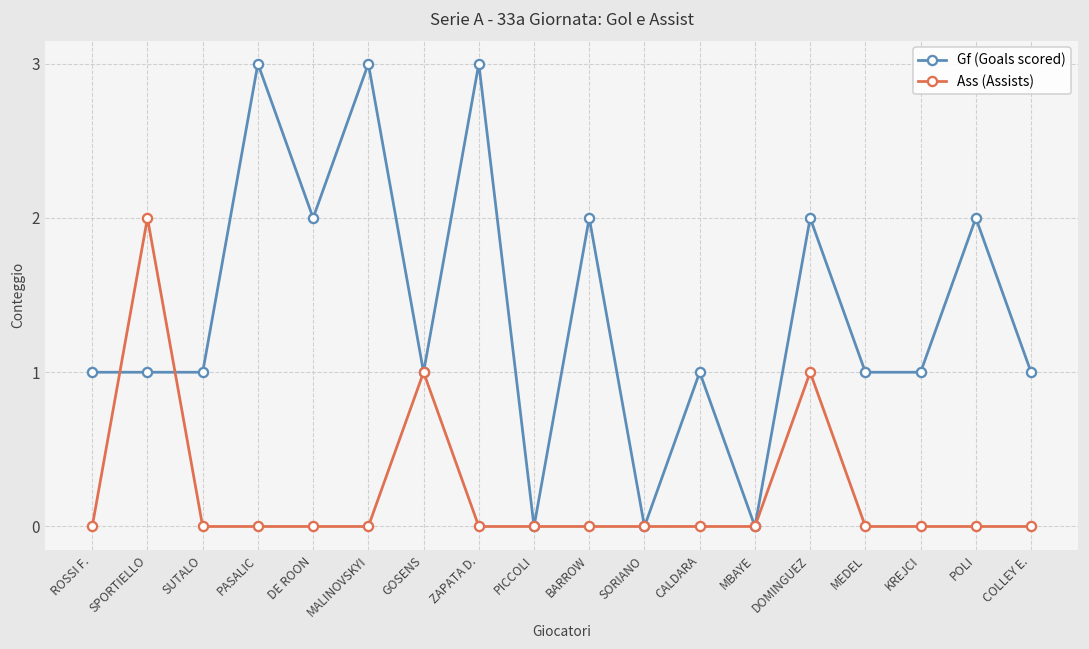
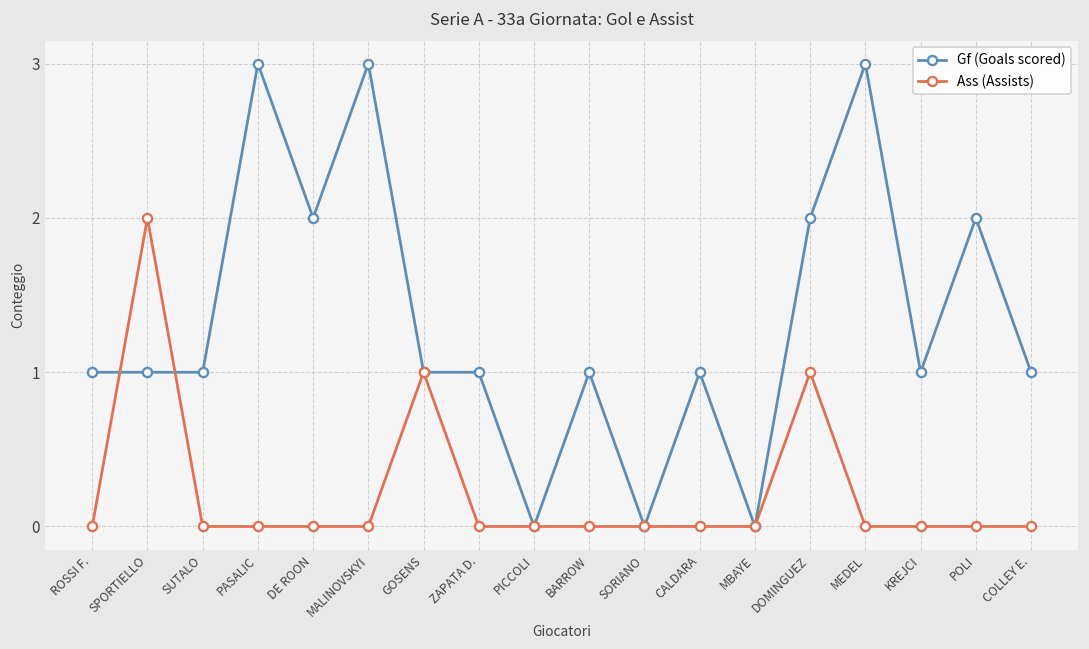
Gf (Goals scored), ZAPATA D.: 3 -> 1
Gf (Goals scored), BARROW: 2 -> 1
Gf (Goals scored), MEDEL: 1 -> 3
